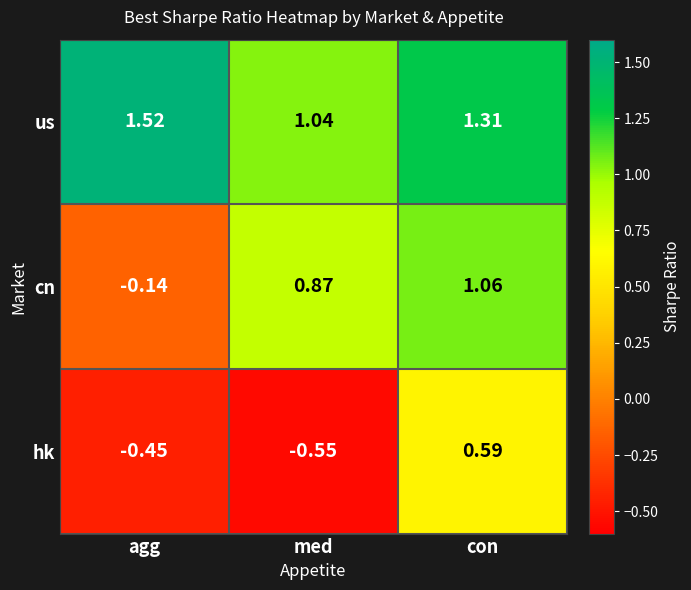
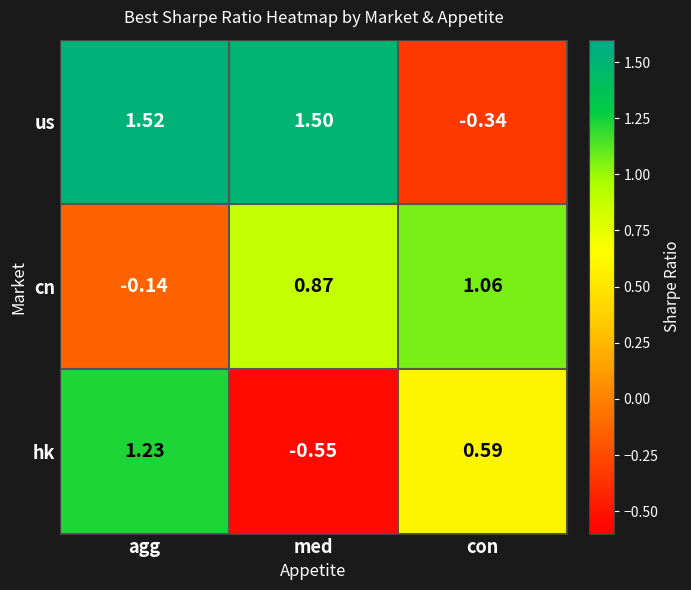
us, med: 1.04 -> 1.50
us, con: 1.31 -> -0.34
hk, agg: -0.45 -> 1.23
